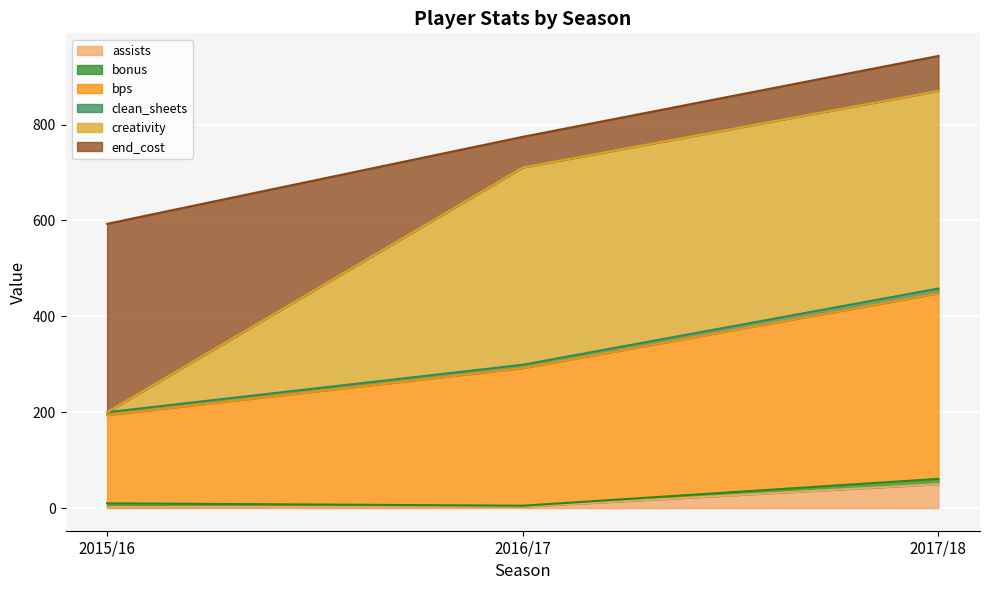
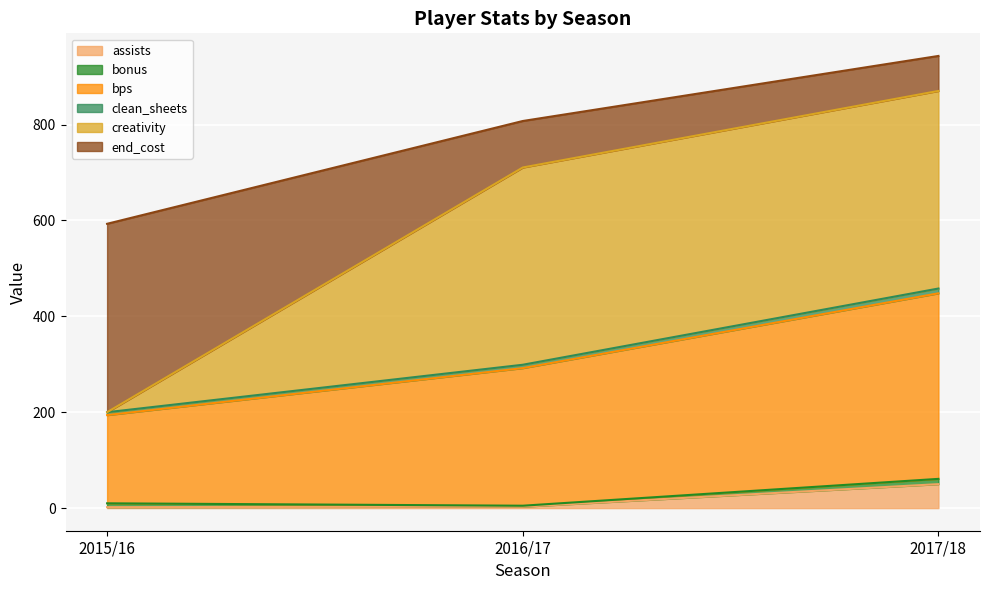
end_cost, 2016/17: 60 -> 100
